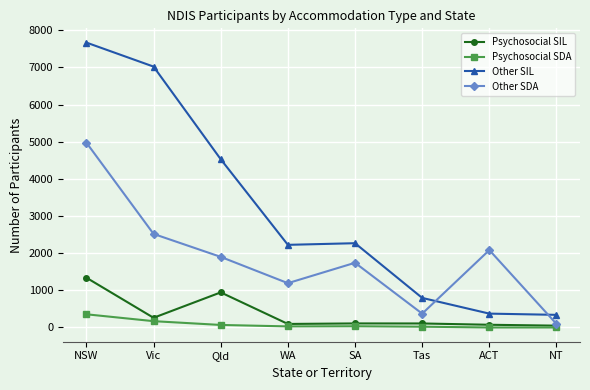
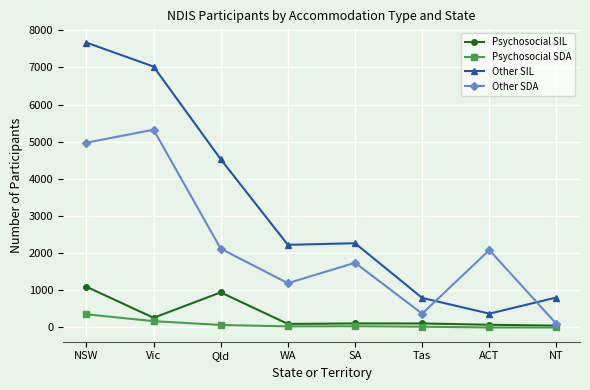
Psychosocial SIL, NSW: 1300 -> 1100
Other SDA, Vic: 2500 -> 5300
Other SDA, Qld: 1900 -> 2100
Other SIL, NT: 300 -> 800
